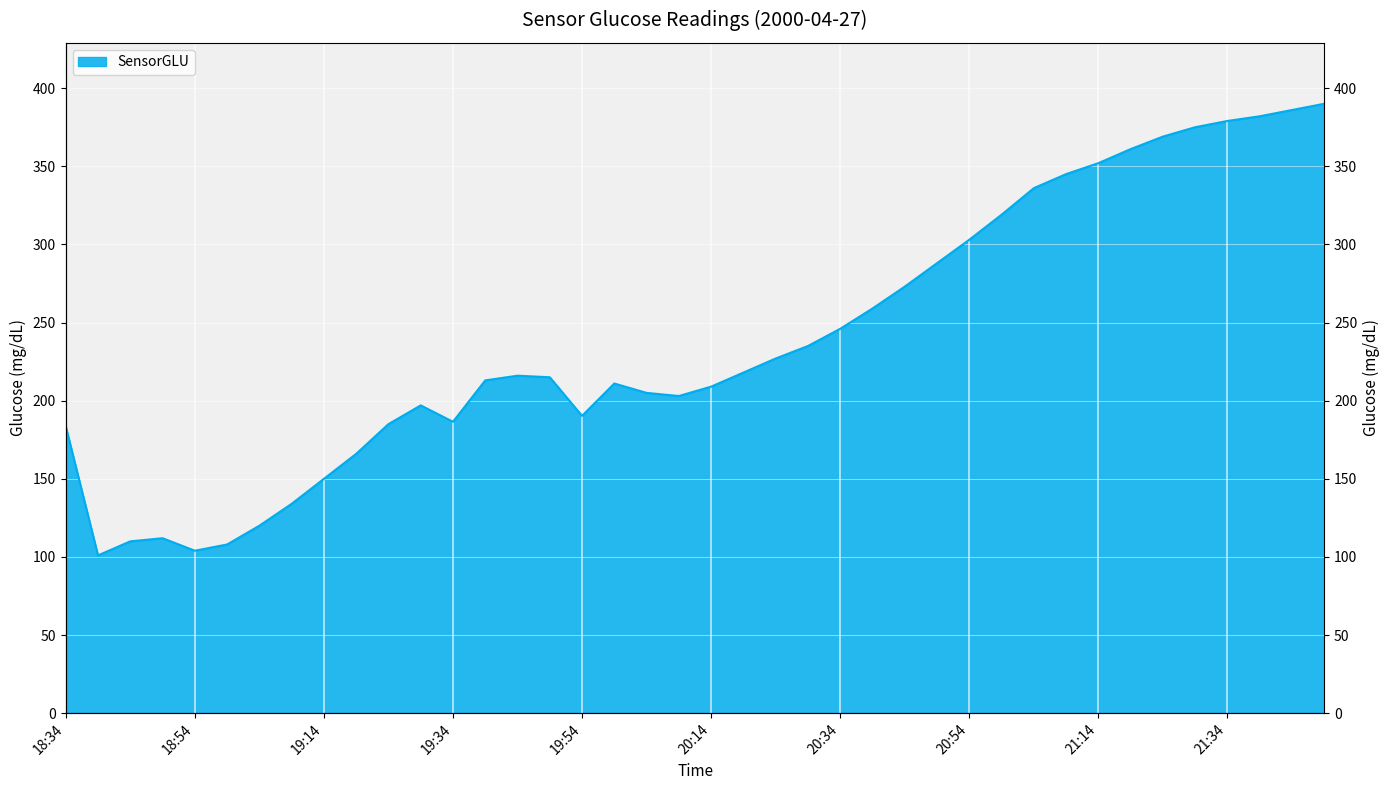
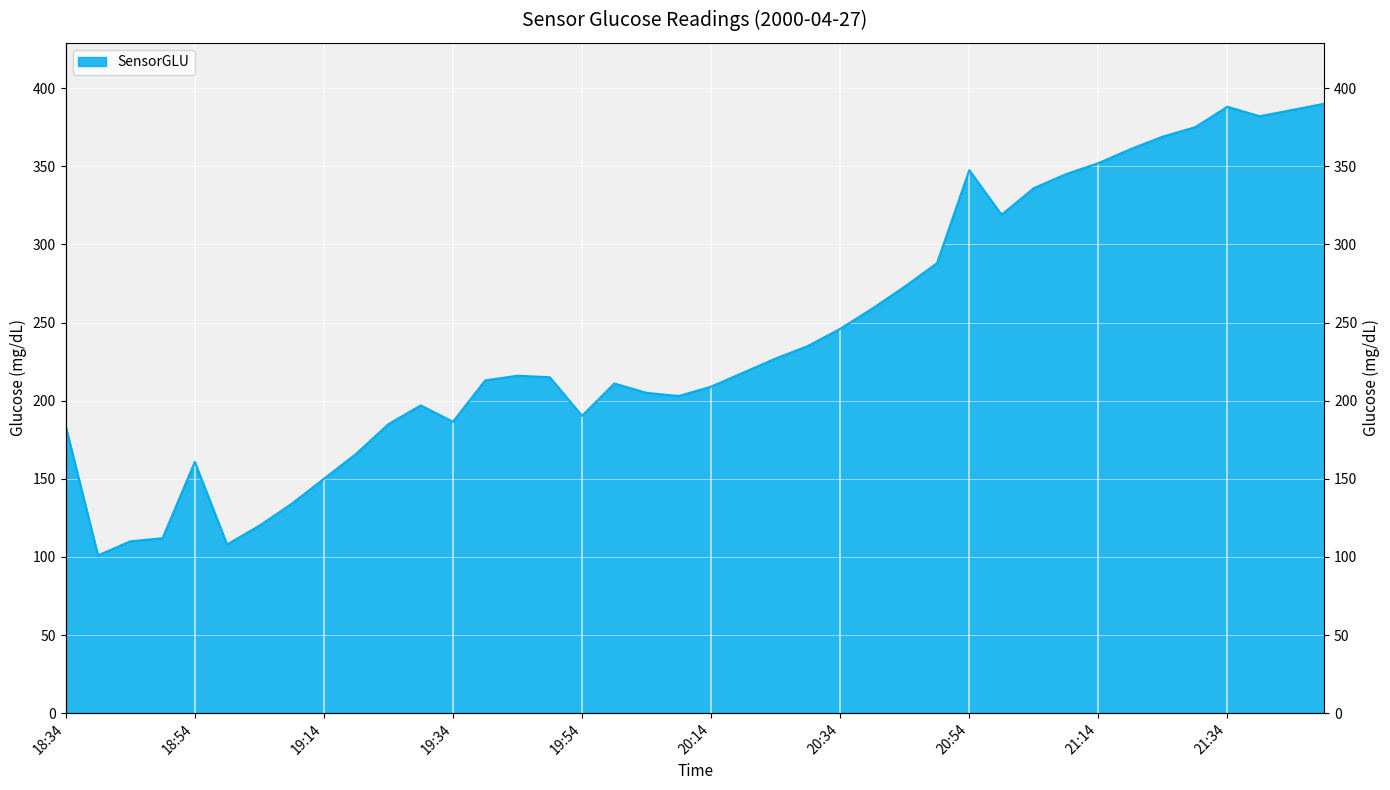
18:54: 104 -> 161
20:54: 303 -> 348
21:34: 379 -> 388
